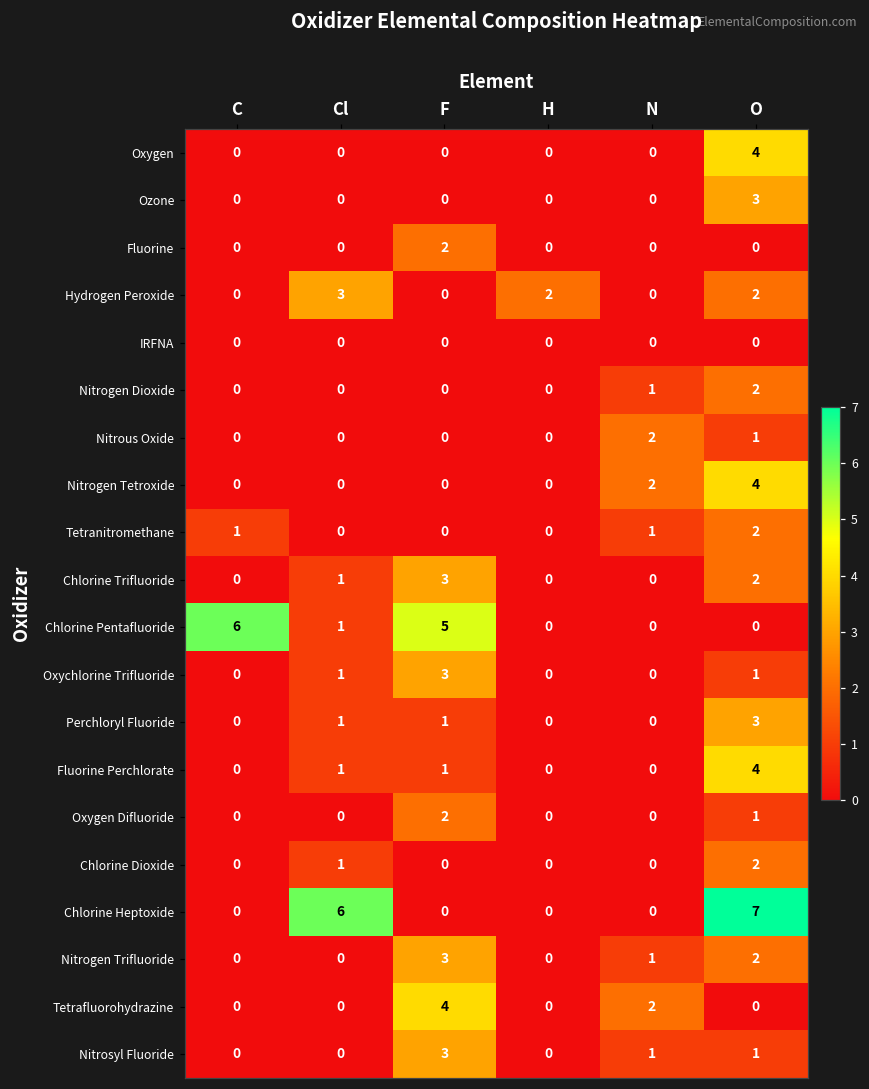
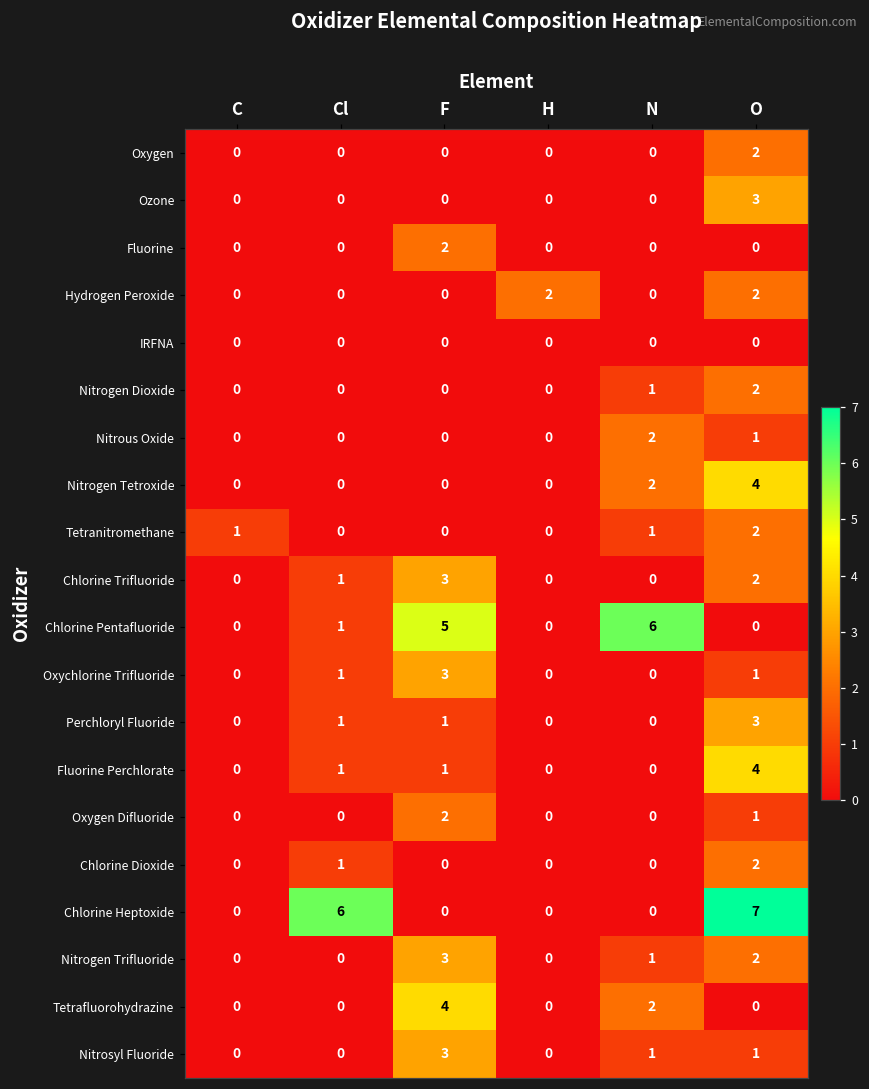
Oxygen, O: 4 -> 2
Hydrogen Peroxide, Cl: 3 -> 0
Chlorine Pentafluoride, C: 6 -> 0
Chlorine Pentafluoride, N: 0 -> 6
